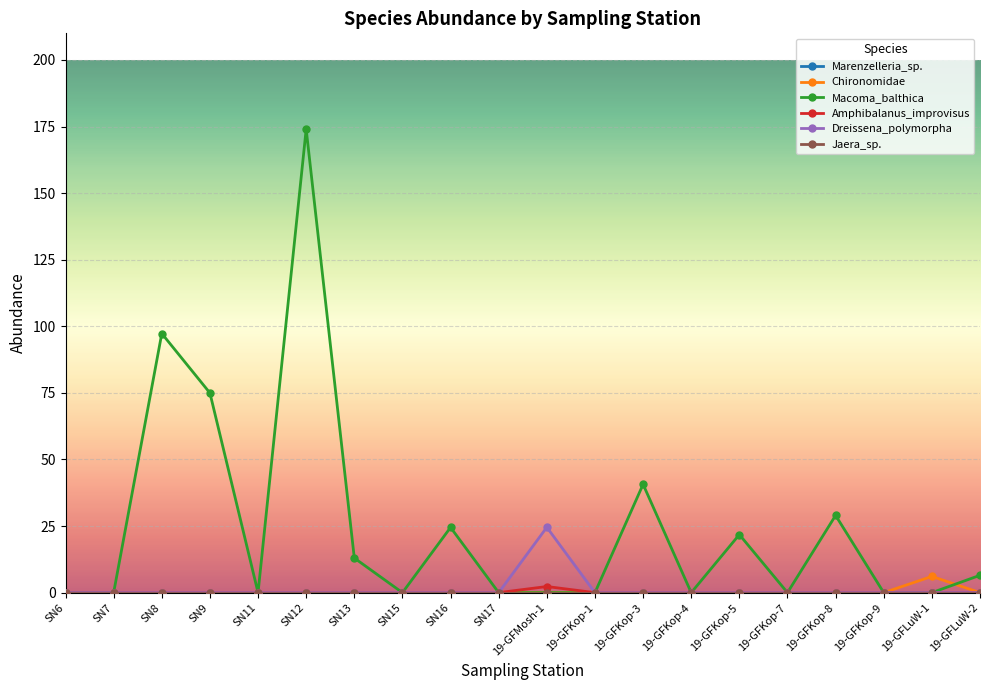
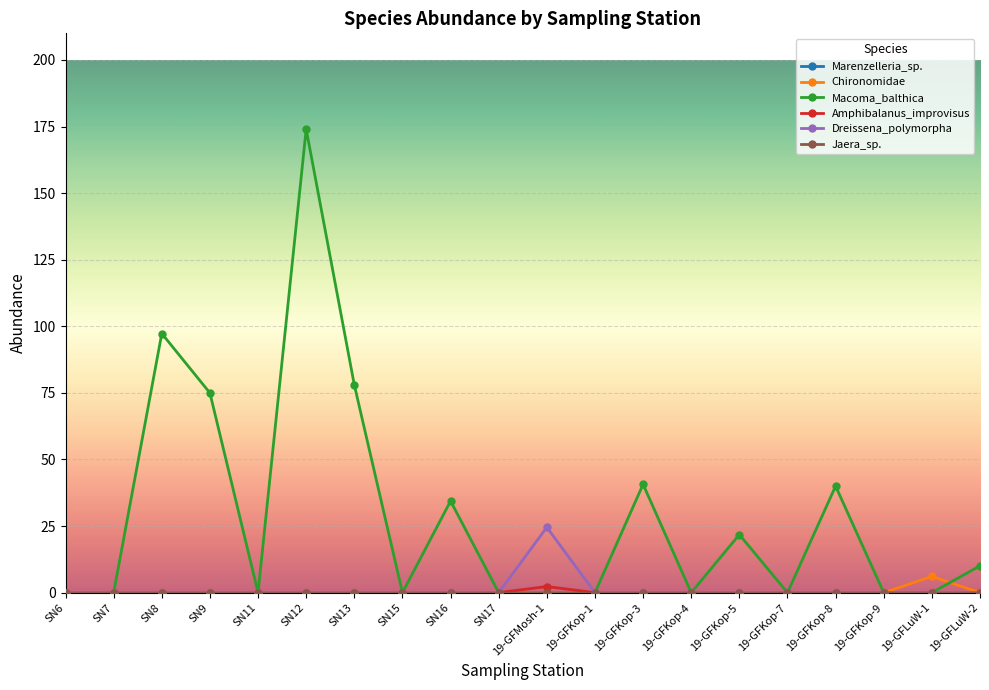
Macoma_balthica, SN13: 13 -> 78
Macoma_balthica, SN16: 25 -> 34
Macoma_balthica, 19-GFKop-8: 29 -> 40
Macoma_balthica, 19-GFLuW-2: 7 -> 10
